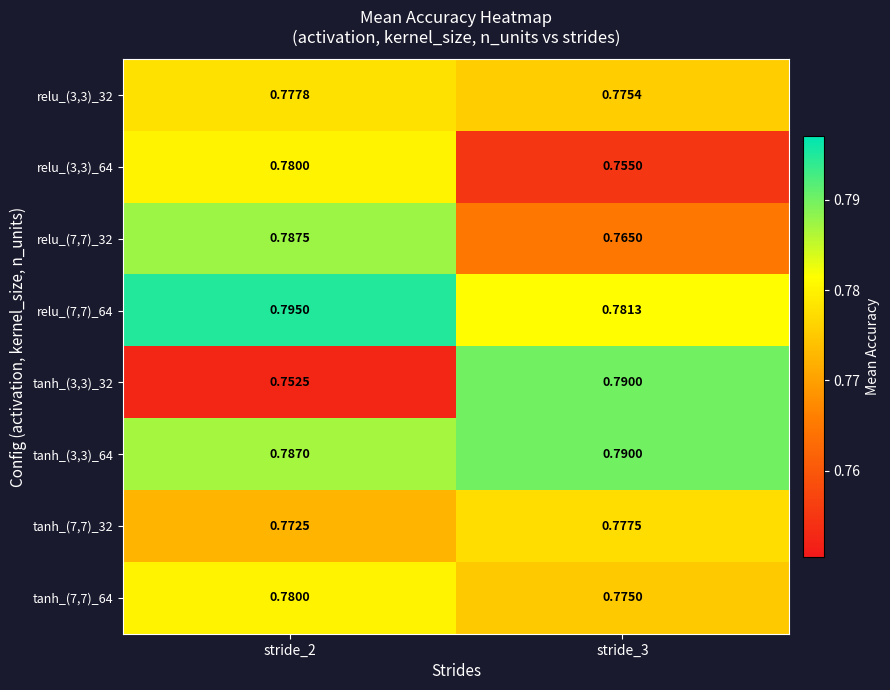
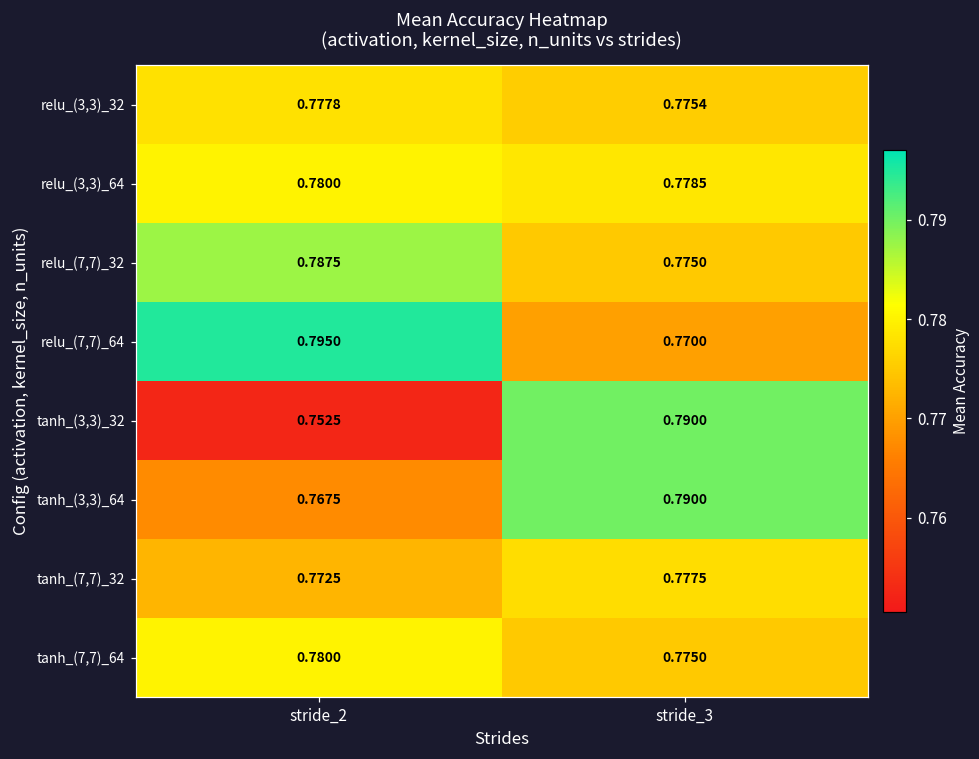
relu_(3,3)_64, stride_3: 0.7550 -> 0.7785
relu_(7,7)_32, stride_3: 0.7650 -> 0.7750
relu_(7,7)_64, stride_3: 0.7813 -> 0.7700
tanh_(3,3)_64, stride_2: 0.7870 -> 0.7675
